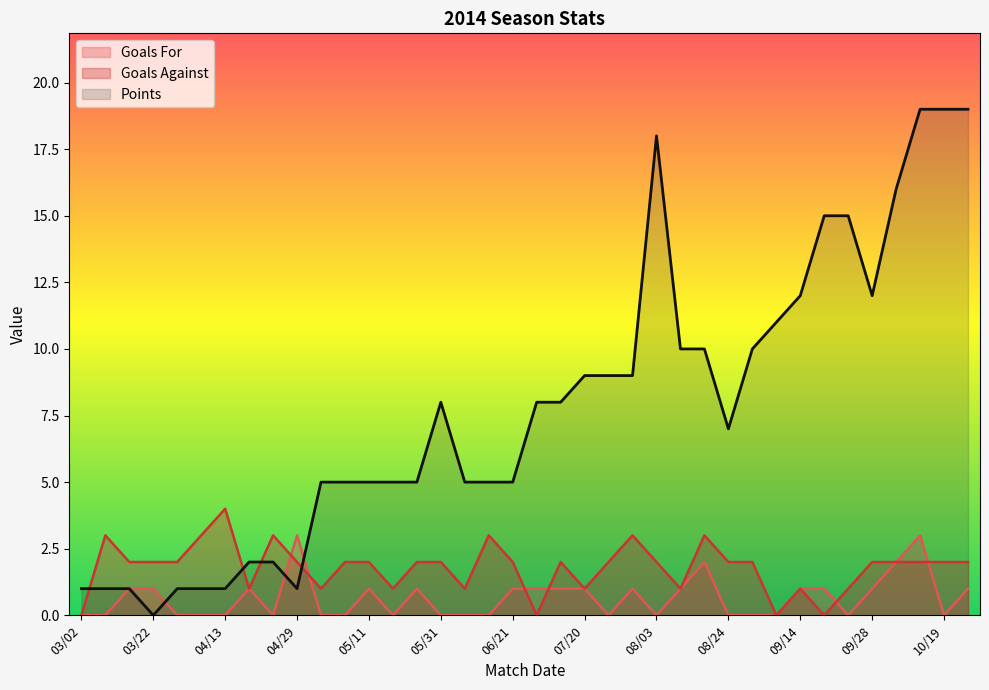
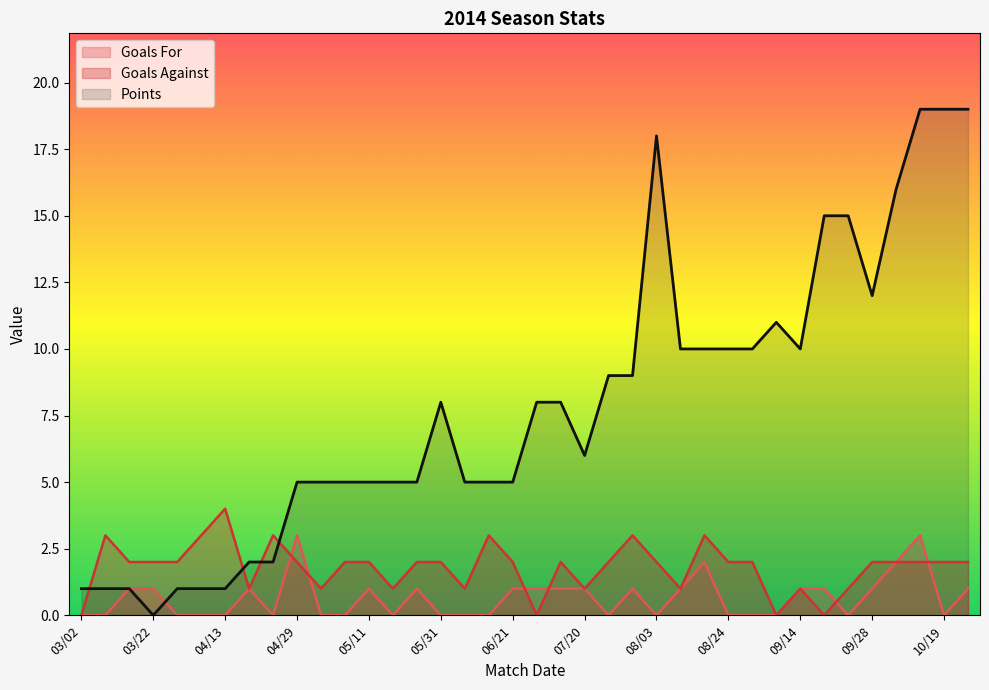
Points, 04/29: 1 -> 5
Points, 07/20: 9 -> 6
Points, 08/24: 7 -> 10
Points, 09/14: 12 -> 10
